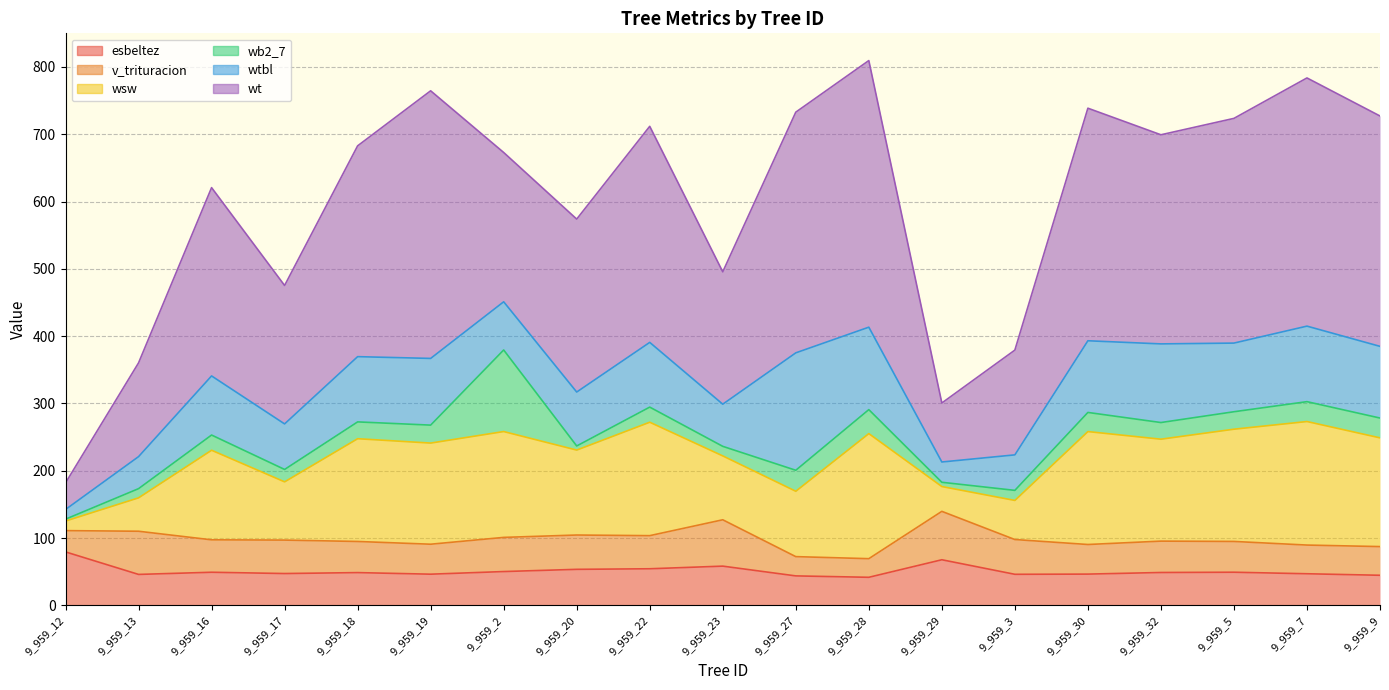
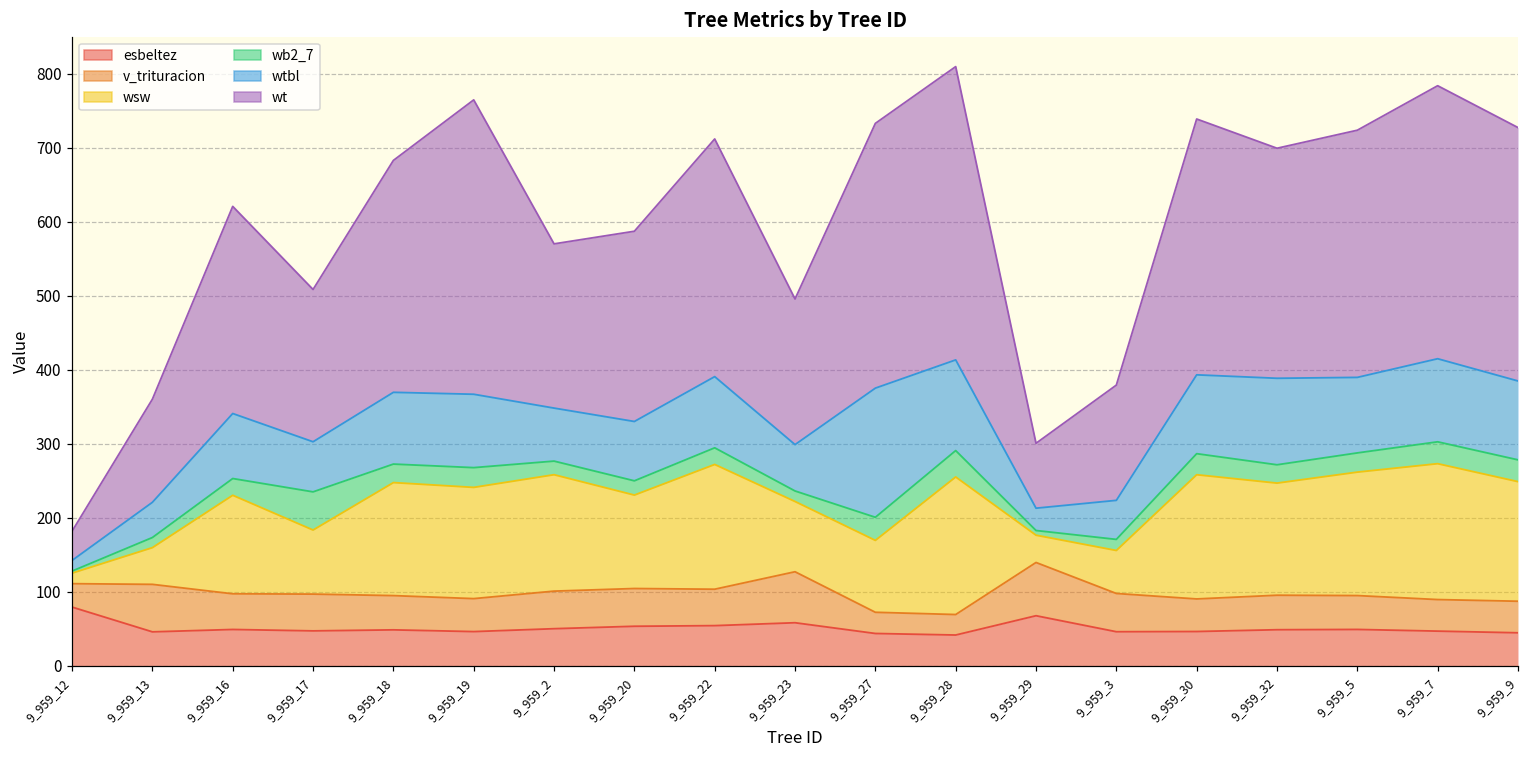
wb2_7, 9_959_17: 20 -> 50
wb2_7, 9_959_2: 120 -> 20
wb2_7, 9_959_20: 10 -> 20
